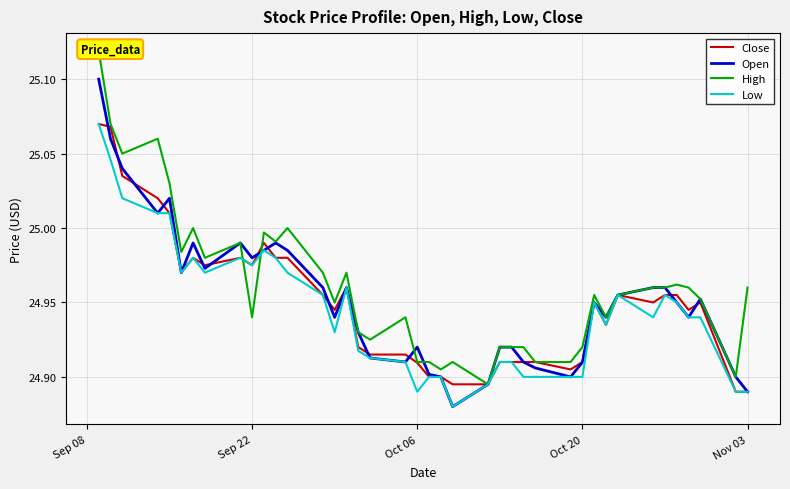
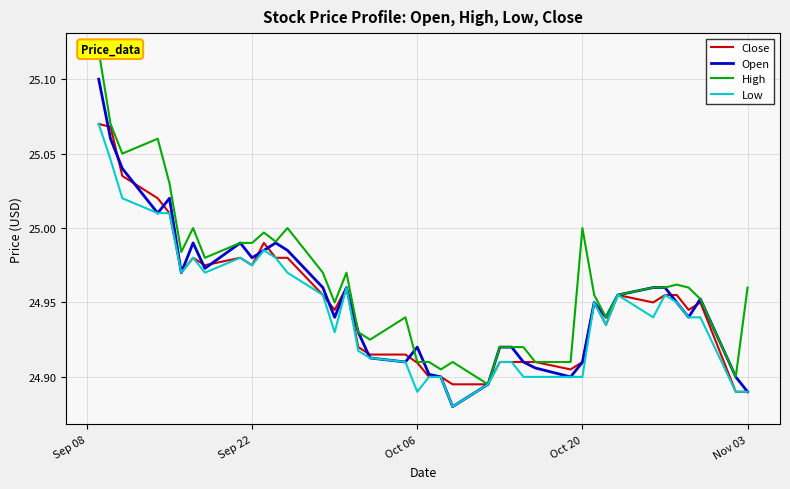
High, Sep 22: 24.94 -> 24.99
High, Oct 20: 24.92 -> 25.00
